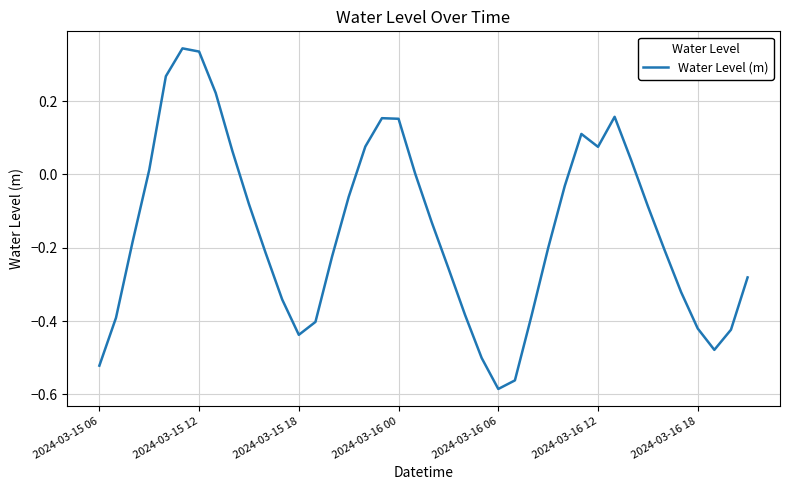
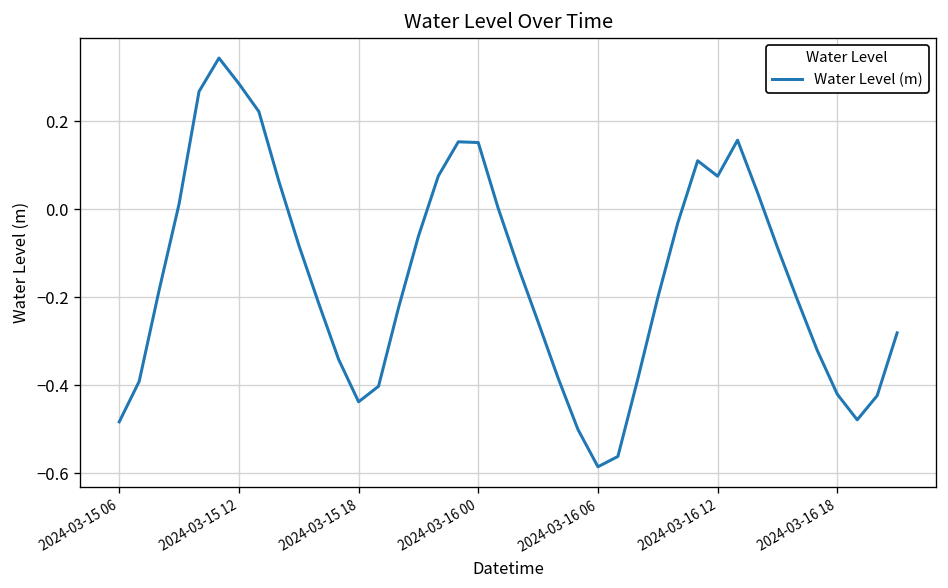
2024-03-15 06: -0.52 -> -0.48
2024-03-15 12: 0.34 -> 0.29
